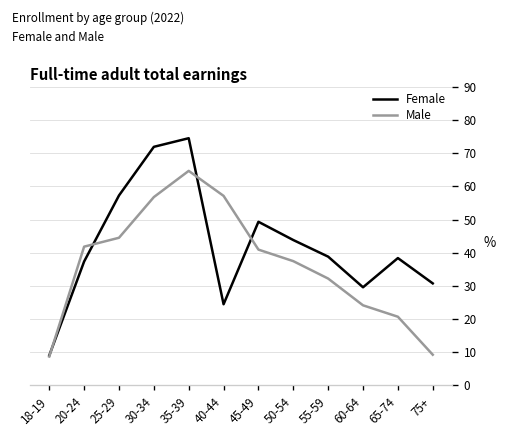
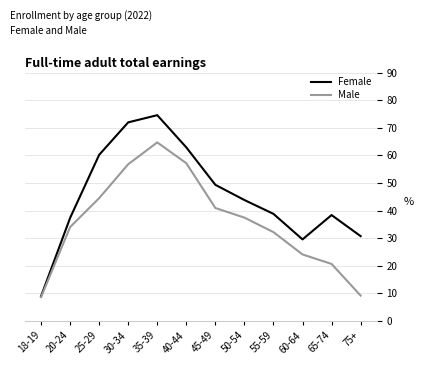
Male, 20-24: 42 -> 34
Female, 25-29: 57 -> 60
Female, 40-44: 24 -> 63
